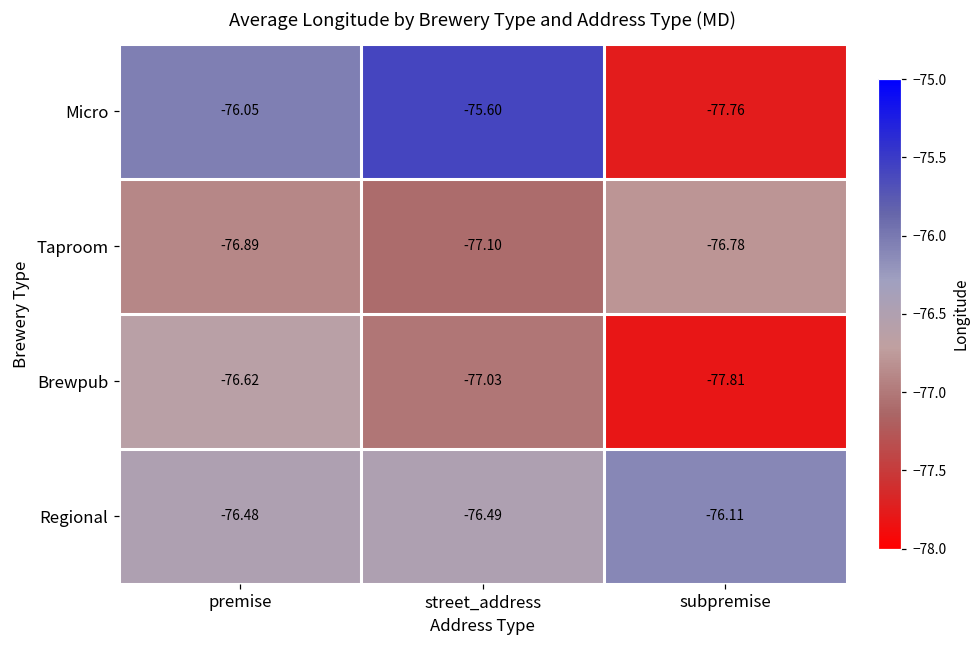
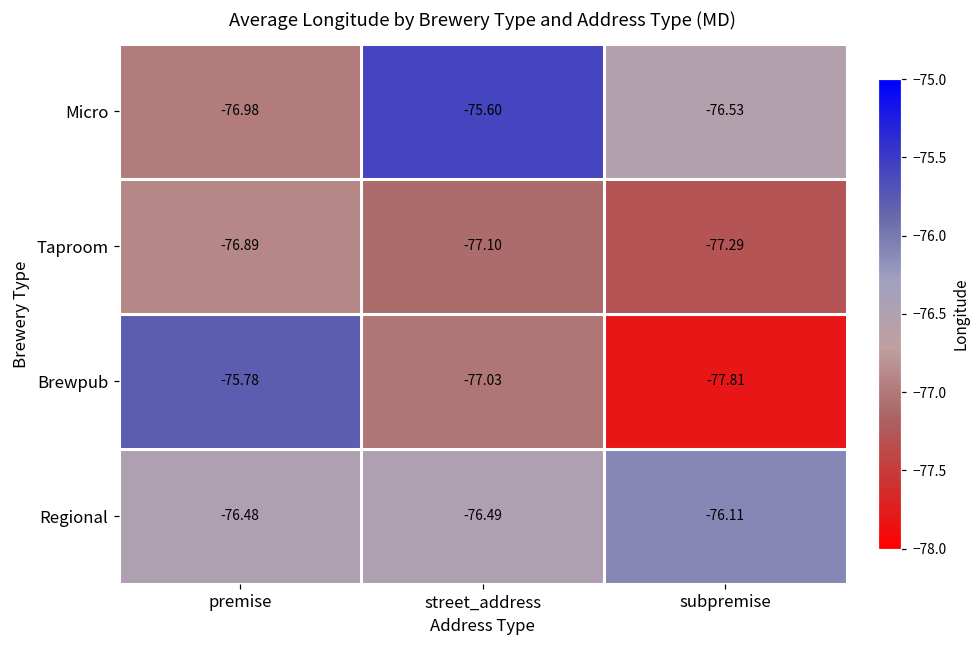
Micro, premise: -76.05 -> -76.98
Micro, subpremise: -77.76 -> -76.53
Taproom, subpremise: -76.78 -> -77.29
Brewpub, premise: -76.62 -> -75.78
